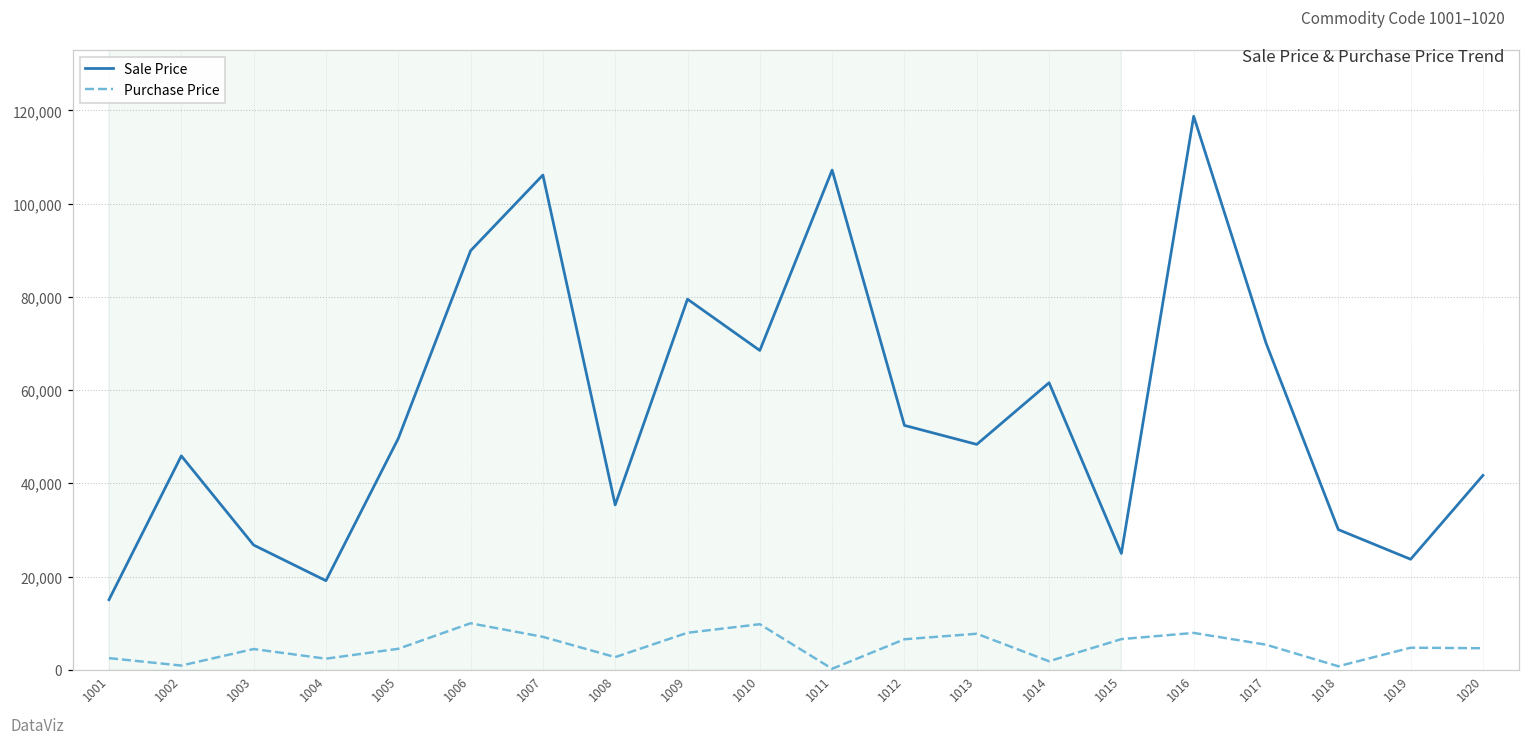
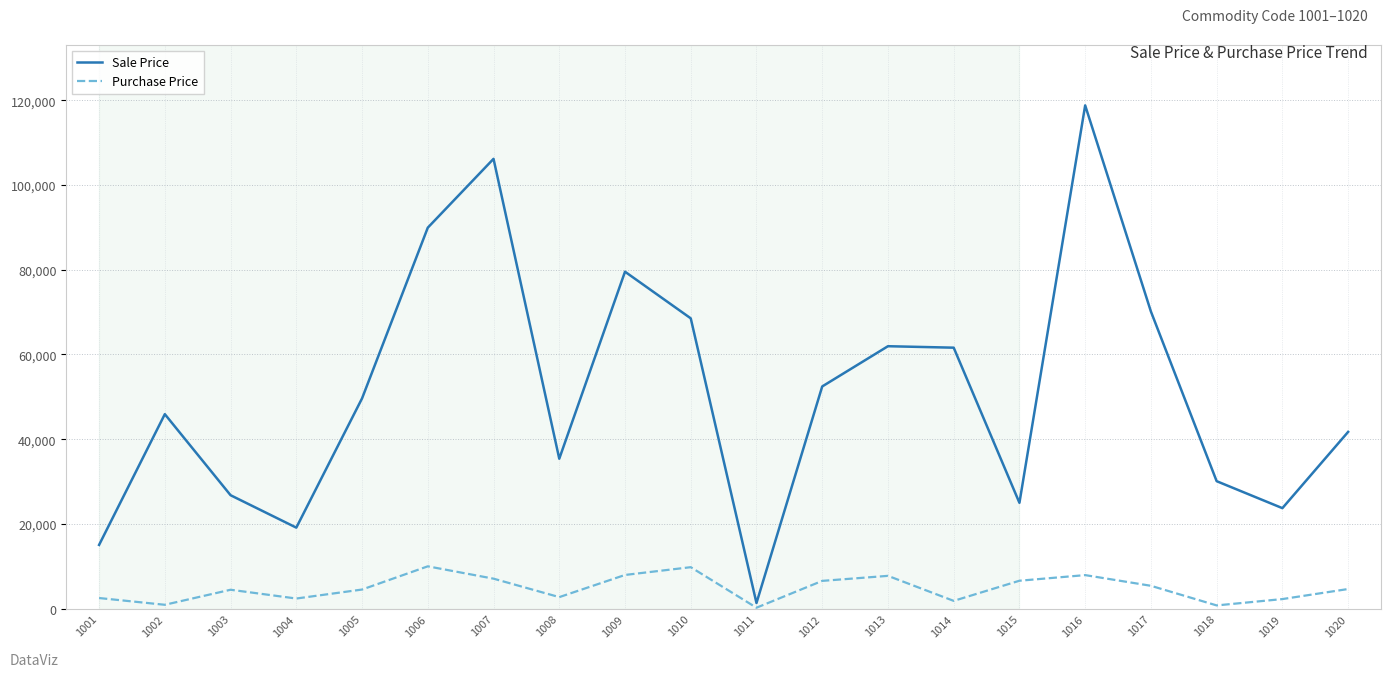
Sale Price, 1011: 107,000 -> 1,000
Sale Price, 1013: 48,000 -> 62,000
Purchase Price, 1019: 5,000 -> 2,000
